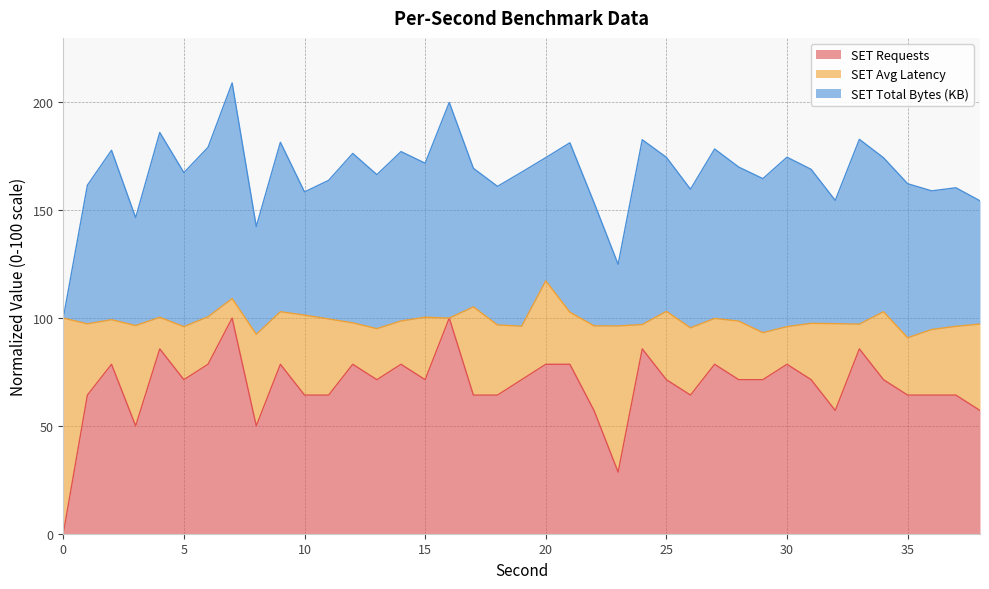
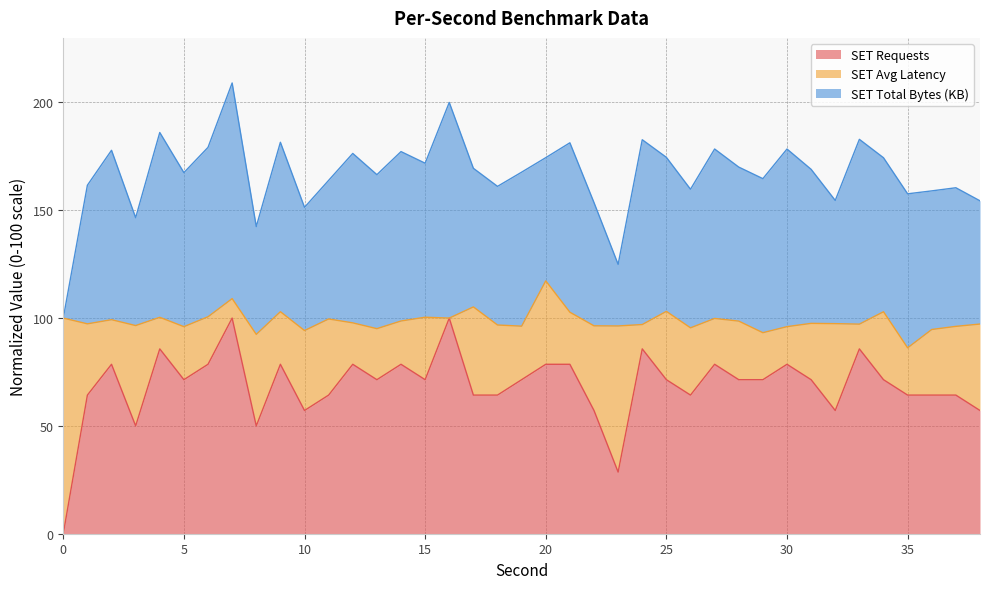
SET Requests, 10: 64 -> 57
SET Total Bytes (KB), 30: 79 -> 82
SET Avg Latency, 35: 27 -> 22
